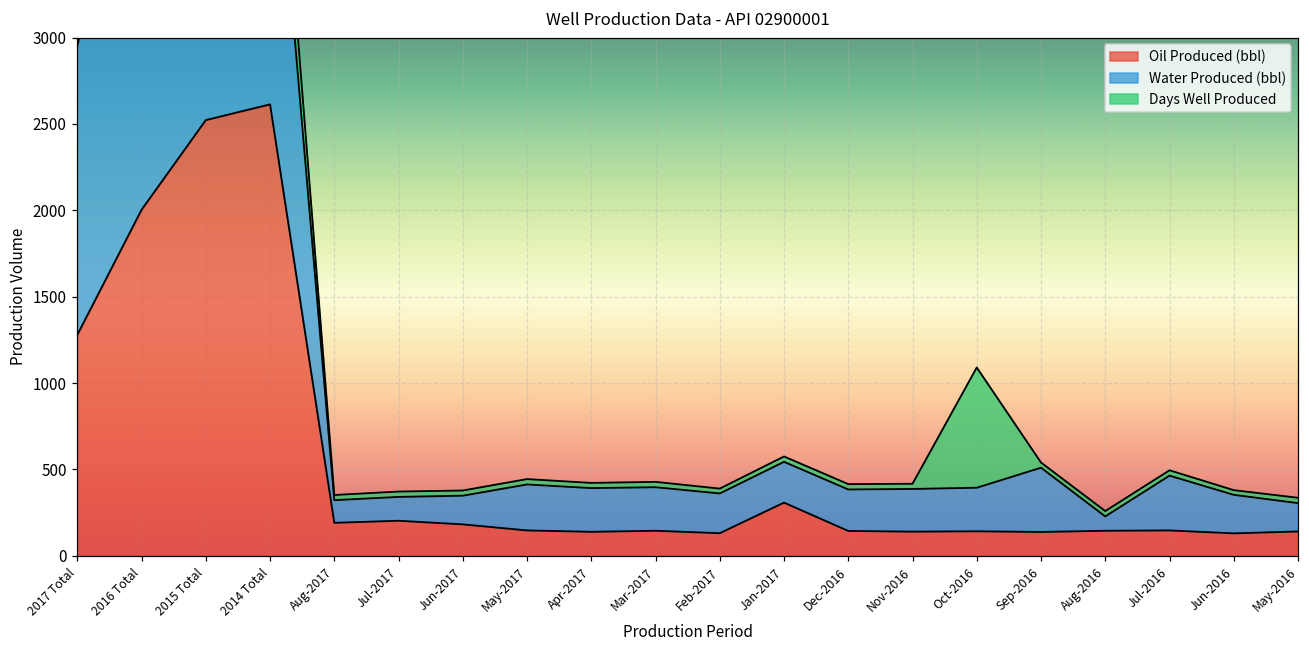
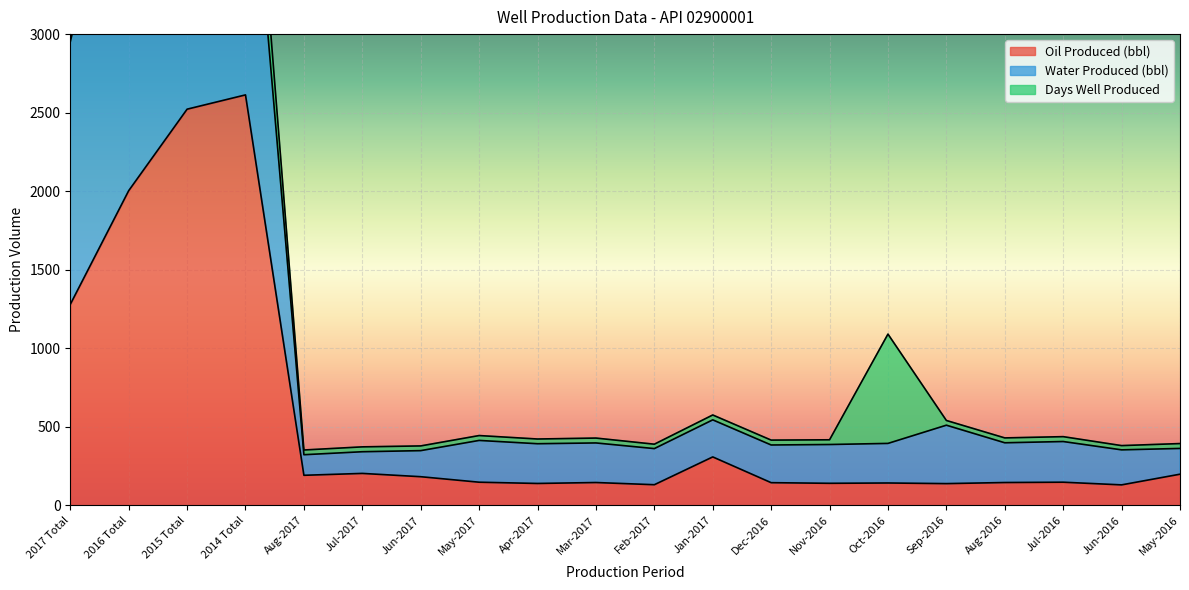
Water Produced (bbl), Aug-2016: 80 -> 250
Water Produced (bbl), Jul-2016: 320 -> 260
Oil Produced (bbl), May-2016: 140 -> 200
